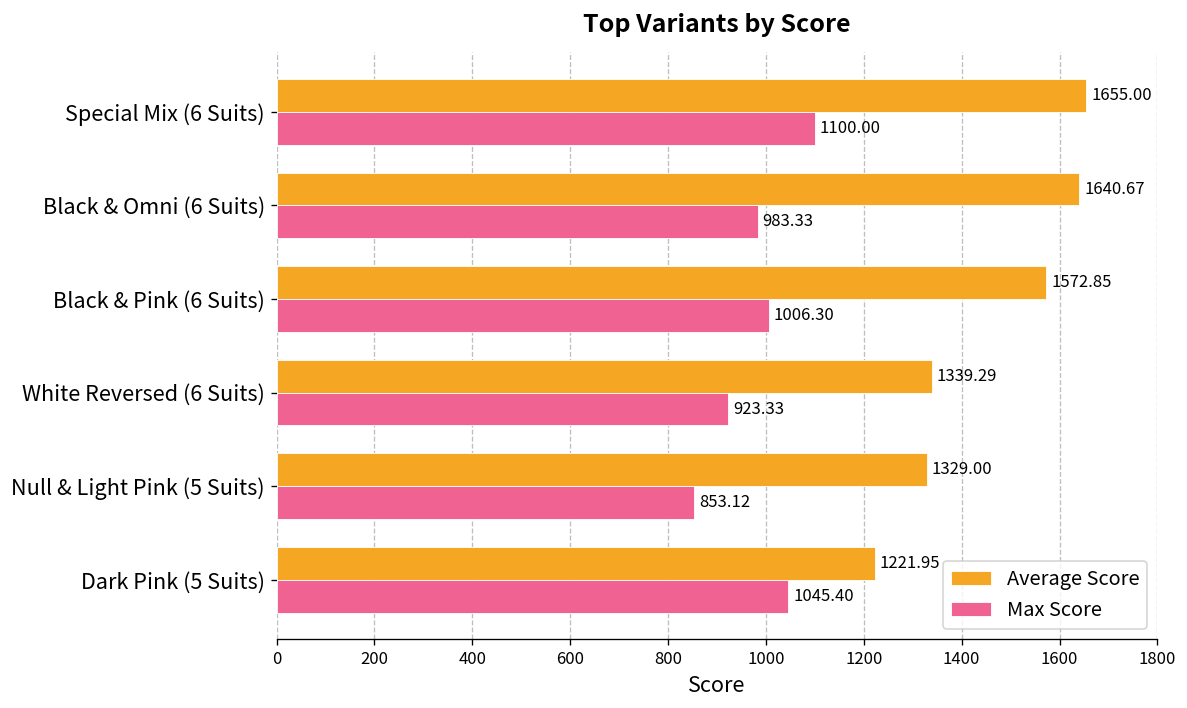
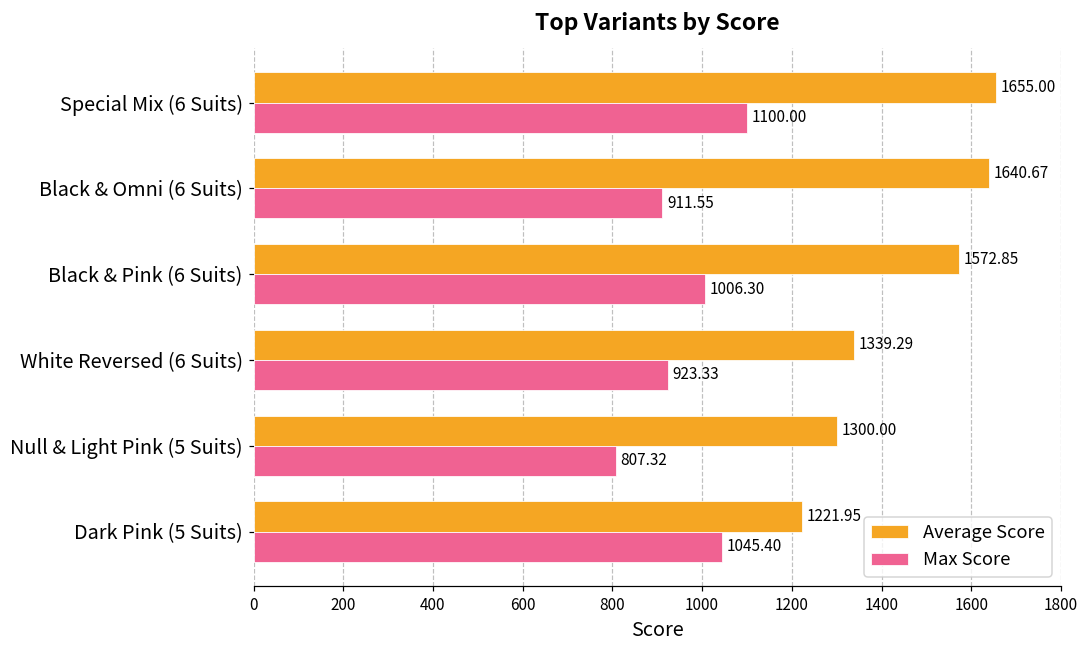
Max Score, Black & Omni (6 Suits): 983.33 -> 911.55
Average Score, Null & Light Pink (5 Suits): 1329.00 -> 1300.00
Max Score, Null & Light Pink (5 Suits): 853.12 -> 807.32
